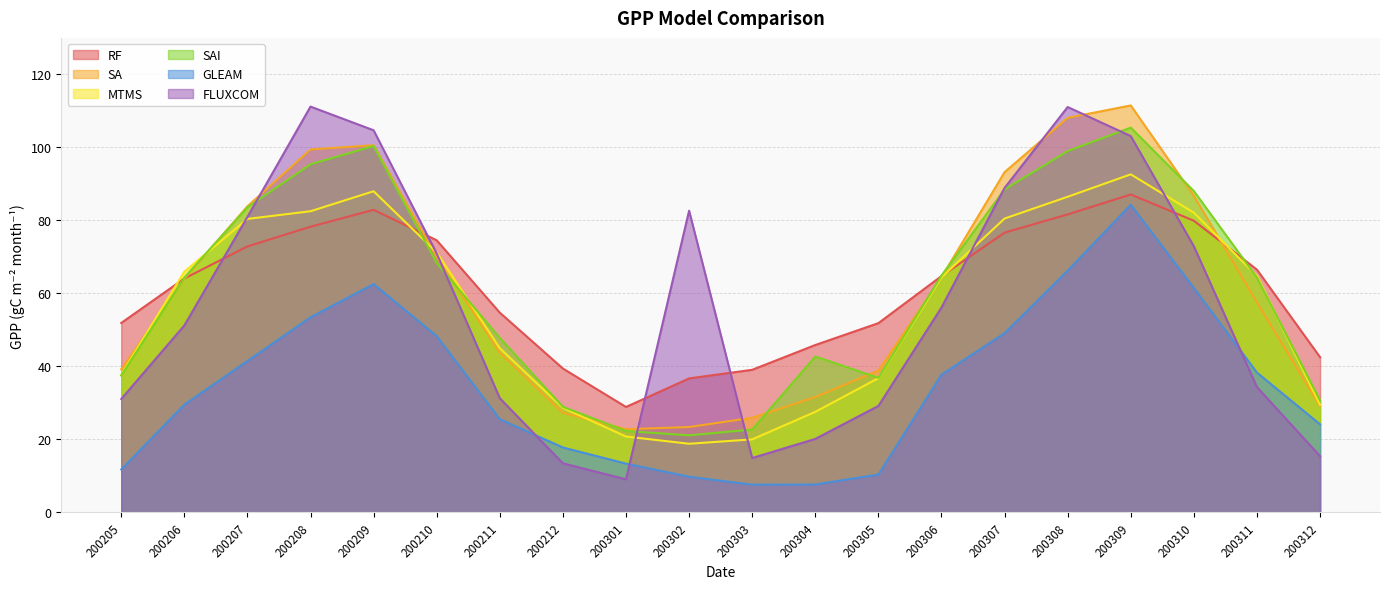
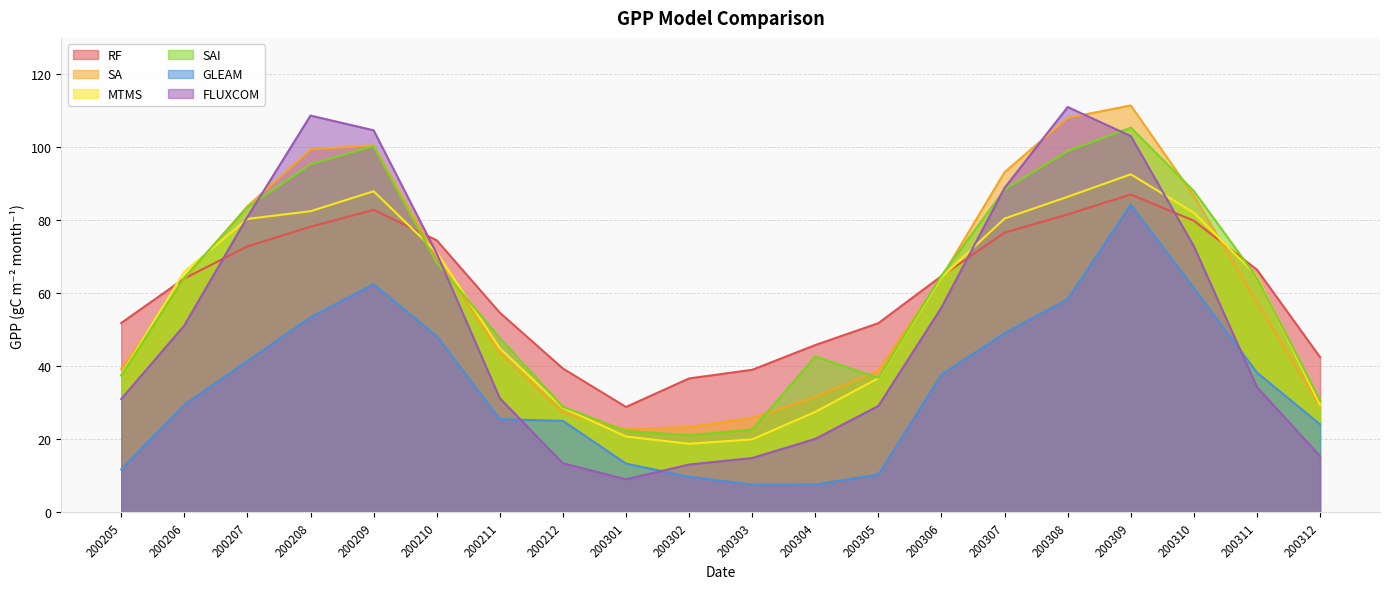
FLUXCOM, 200208: 111 -> 109
GLEAM, 200212: 18 -> 25
FLUXCOM, 200302: 83 -> 13
GLEAM, 200308: 66 -> 58
